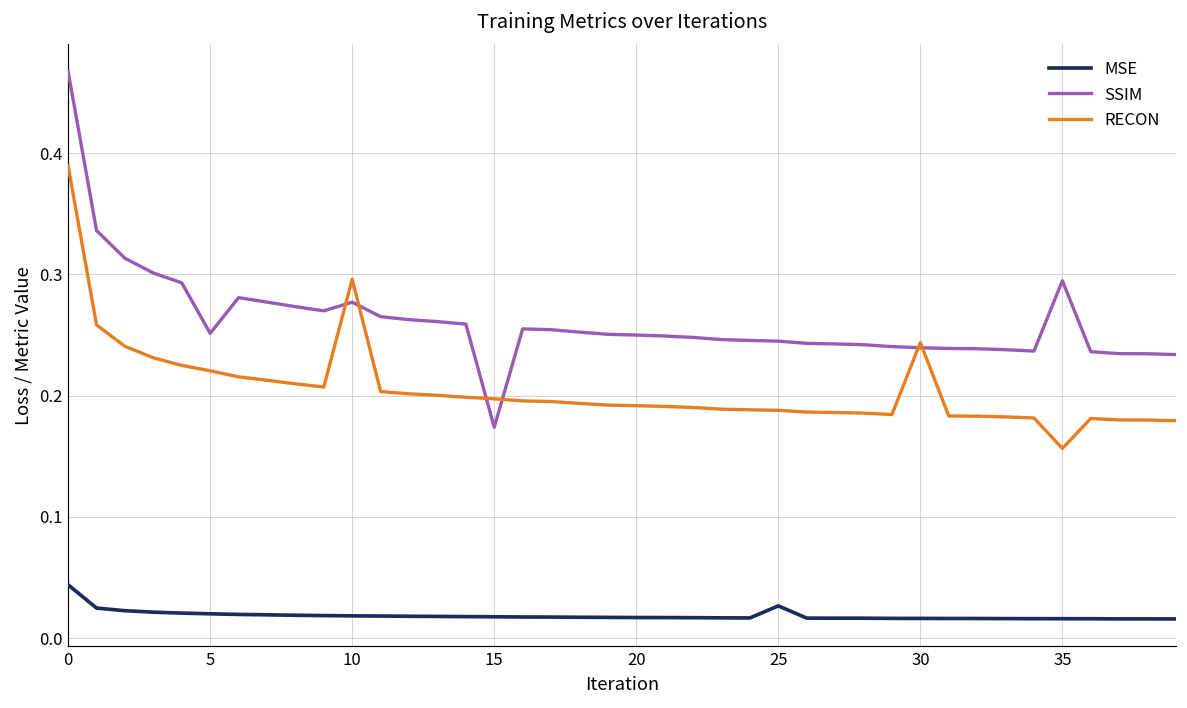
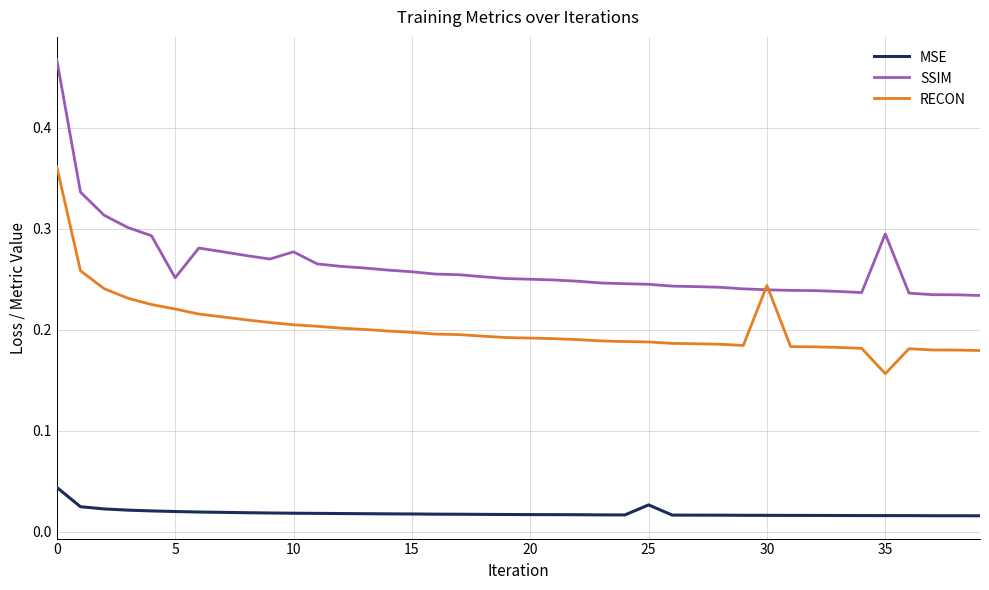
RECON, 0: 0.389 -> 0.362
RECON, 10: 0.296 -> 0.205
SSIM, 15: 0.174 -> 0.257
